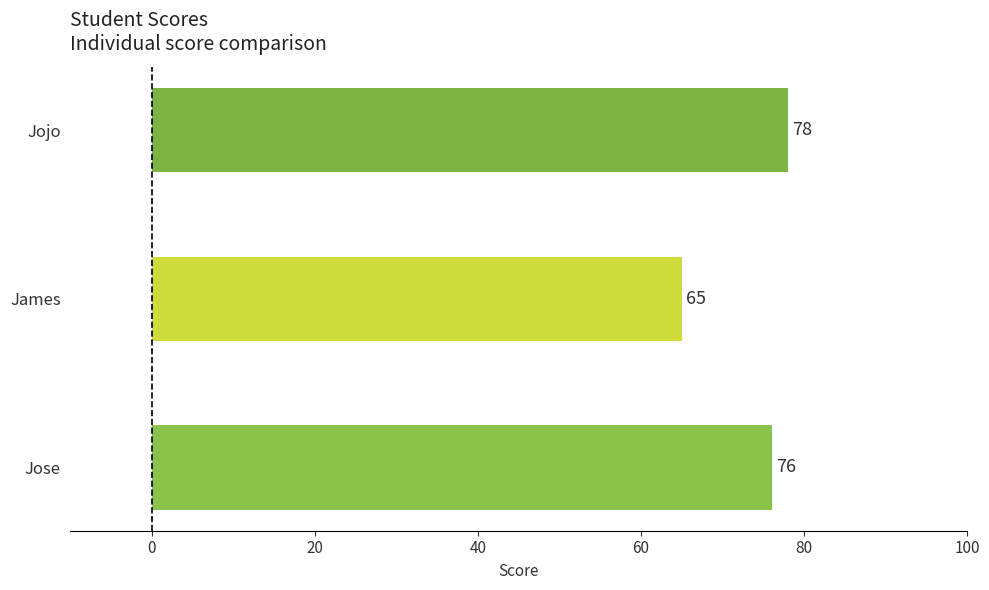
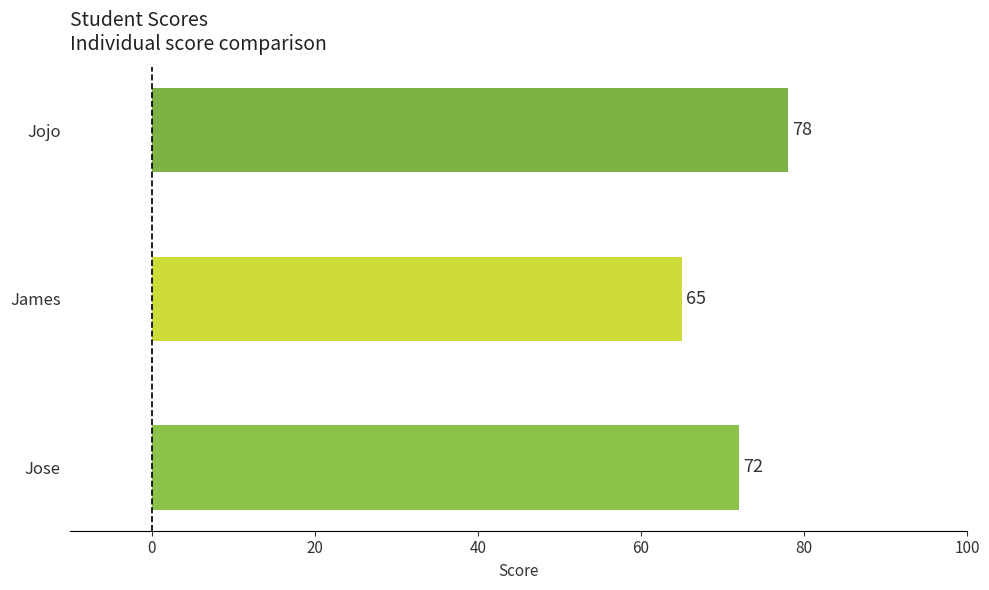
Jose: 76 -> 72
